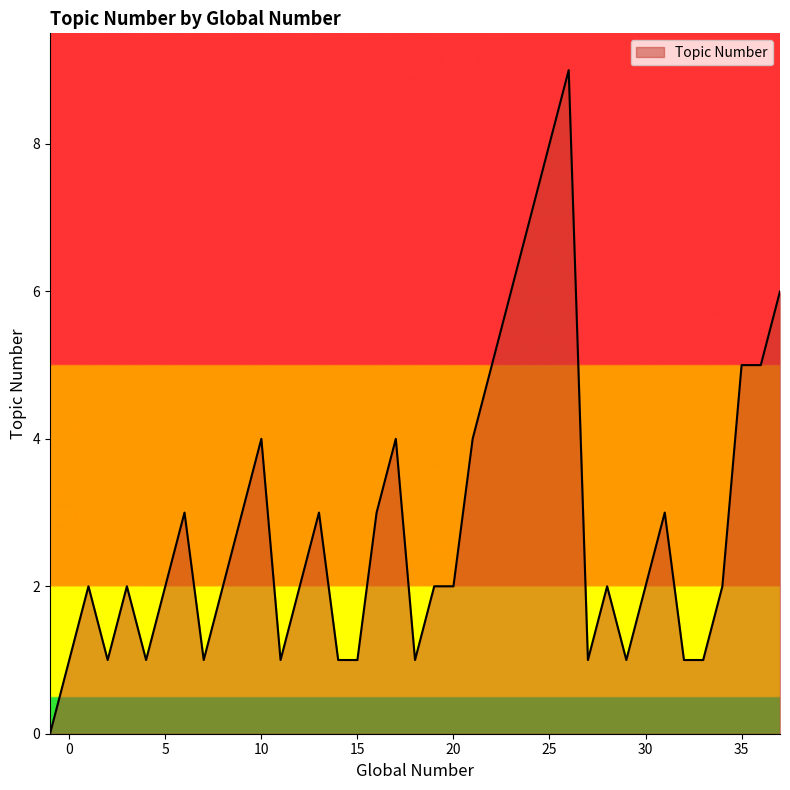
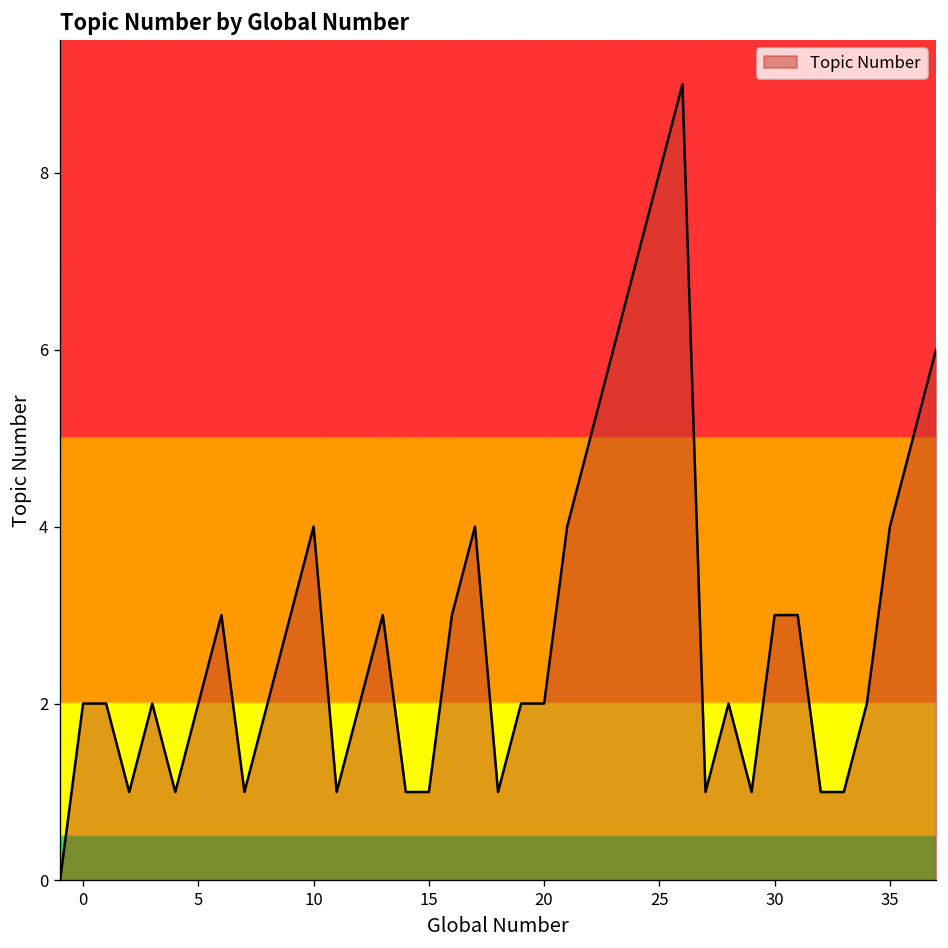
0: 1 -> 2
30: 2 -> 3
35: 5 -> 4
